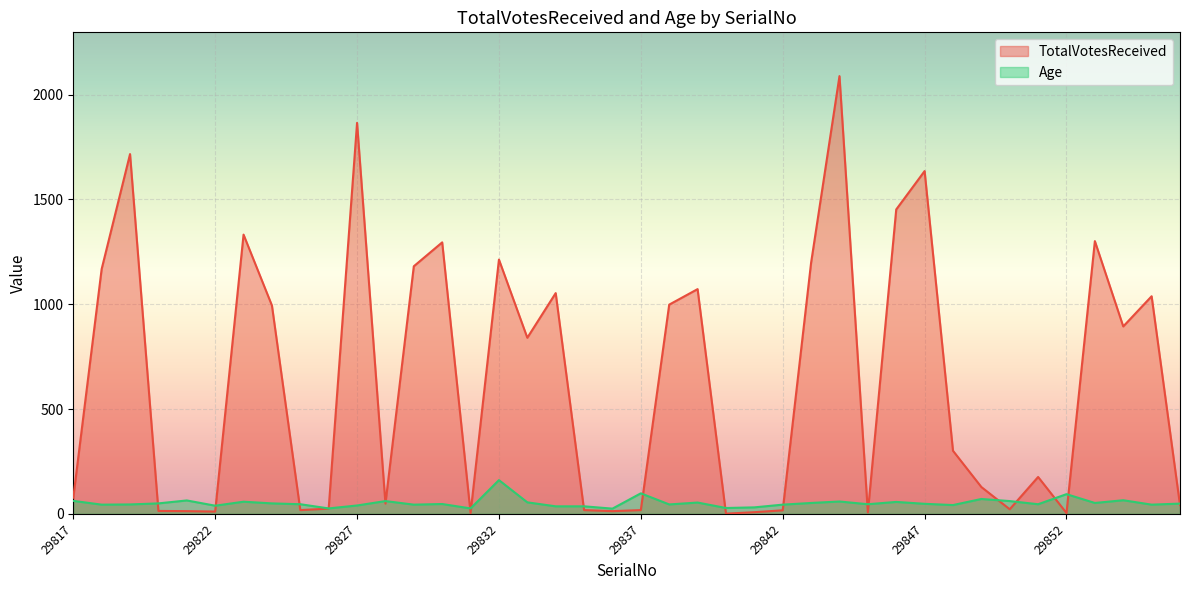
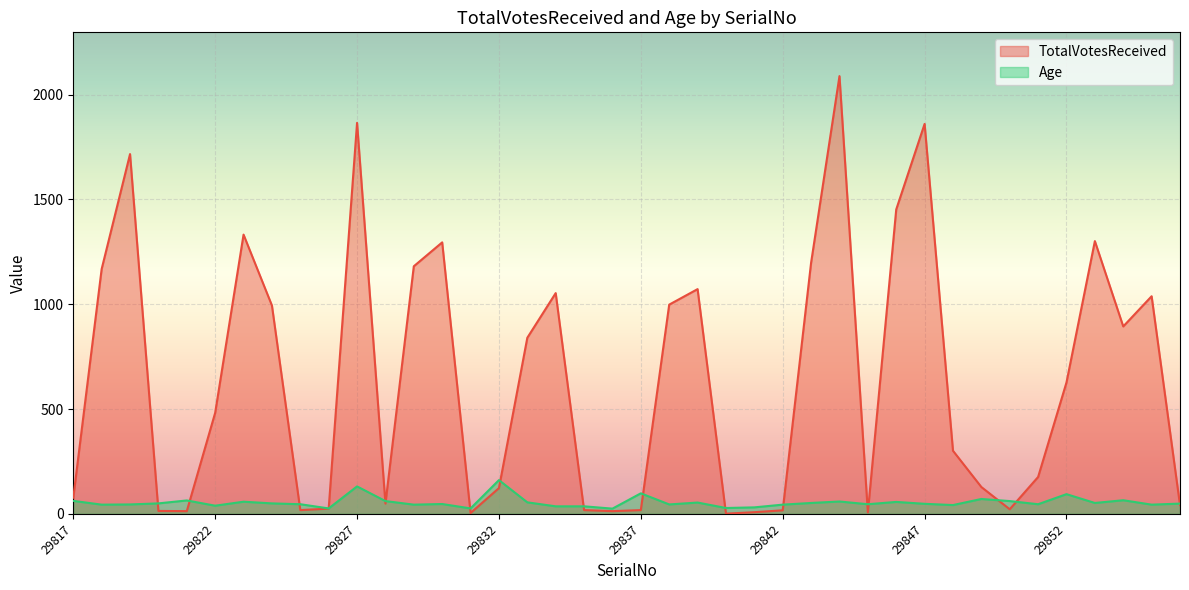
TotalVotesReceived, 29822: 10 -> 480
Age, 29827: 40 -> 130
TotalVotesReceived, 29832: 1210 -> 120
TotalVotesReceived, 29847: 1640 -> 1860
TotalVotesReceived, 29852: 0 -> 630
